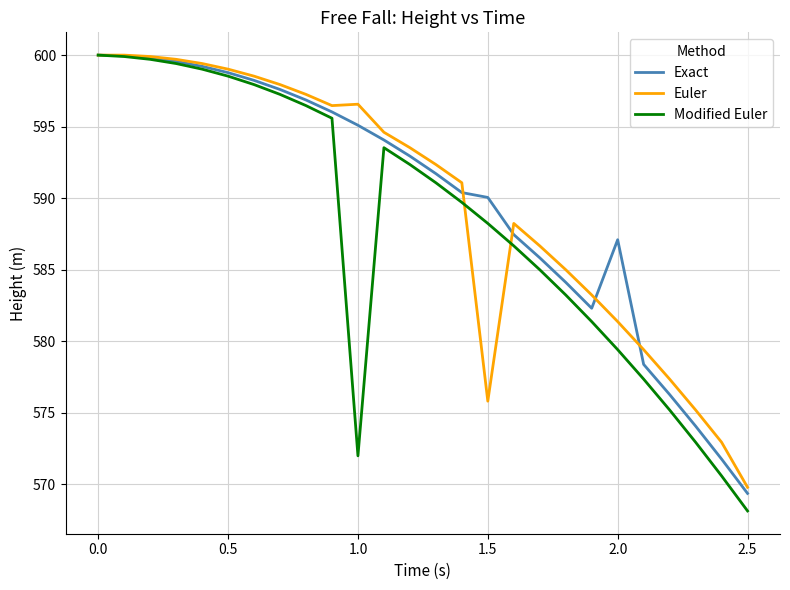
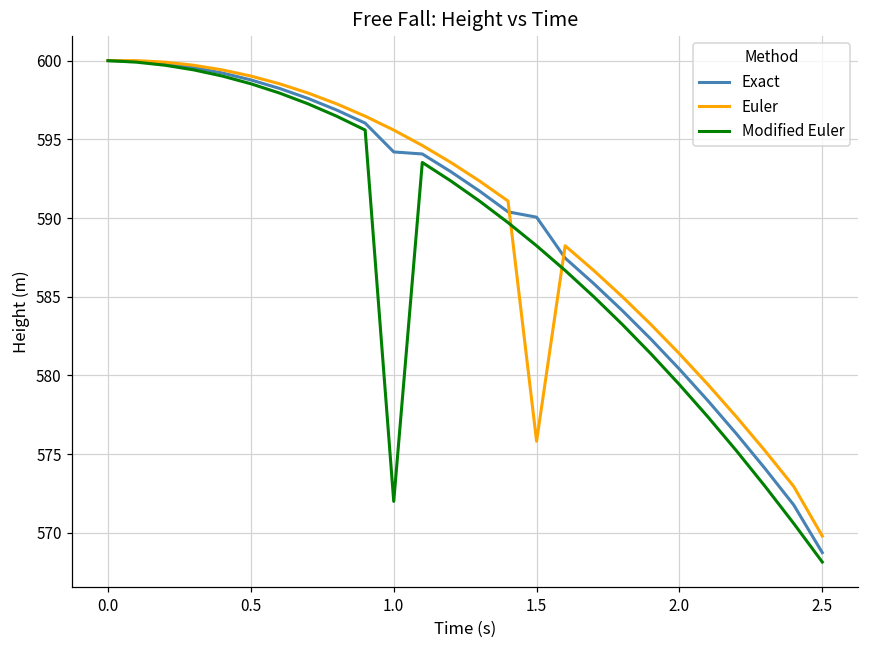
Exact, 1.0: 595.1 -> 594.2
Euler, 1.0: 596.6 -> 595.6
Exact, 2.0: 587.1 -> 580.4
Exact, 2.5: 569.4 -> 568.7
